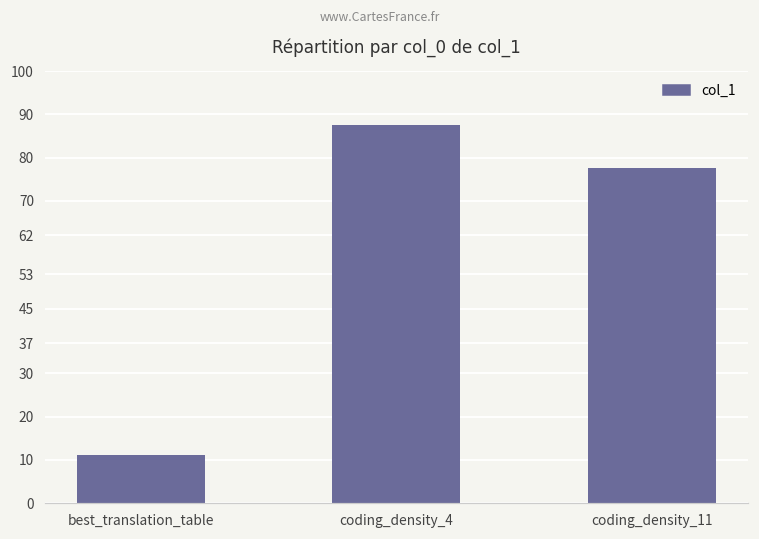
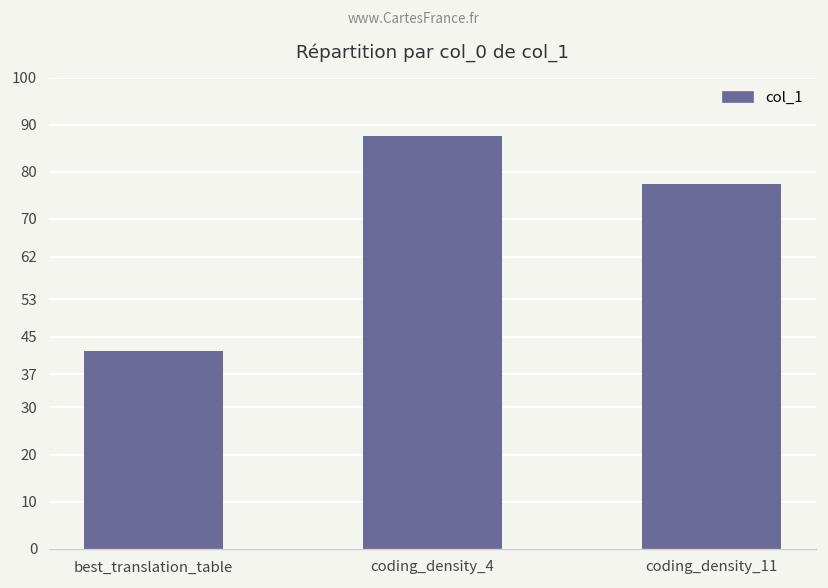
best_translation_table: 11 -> 42
